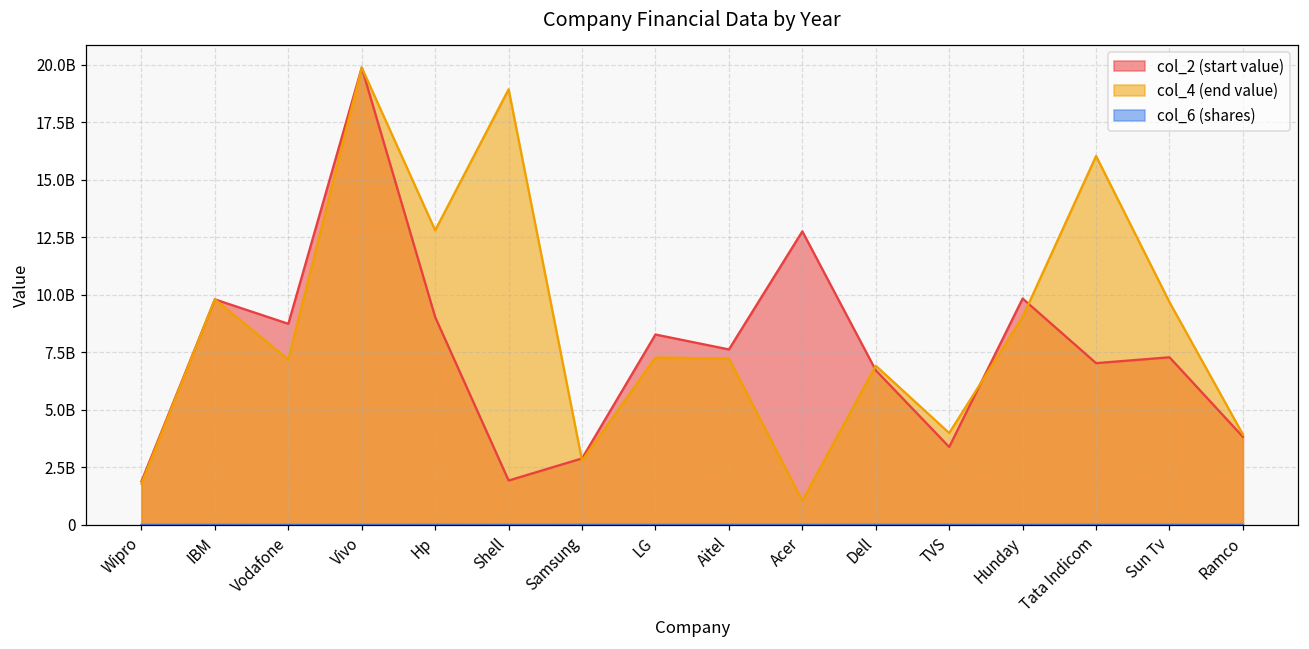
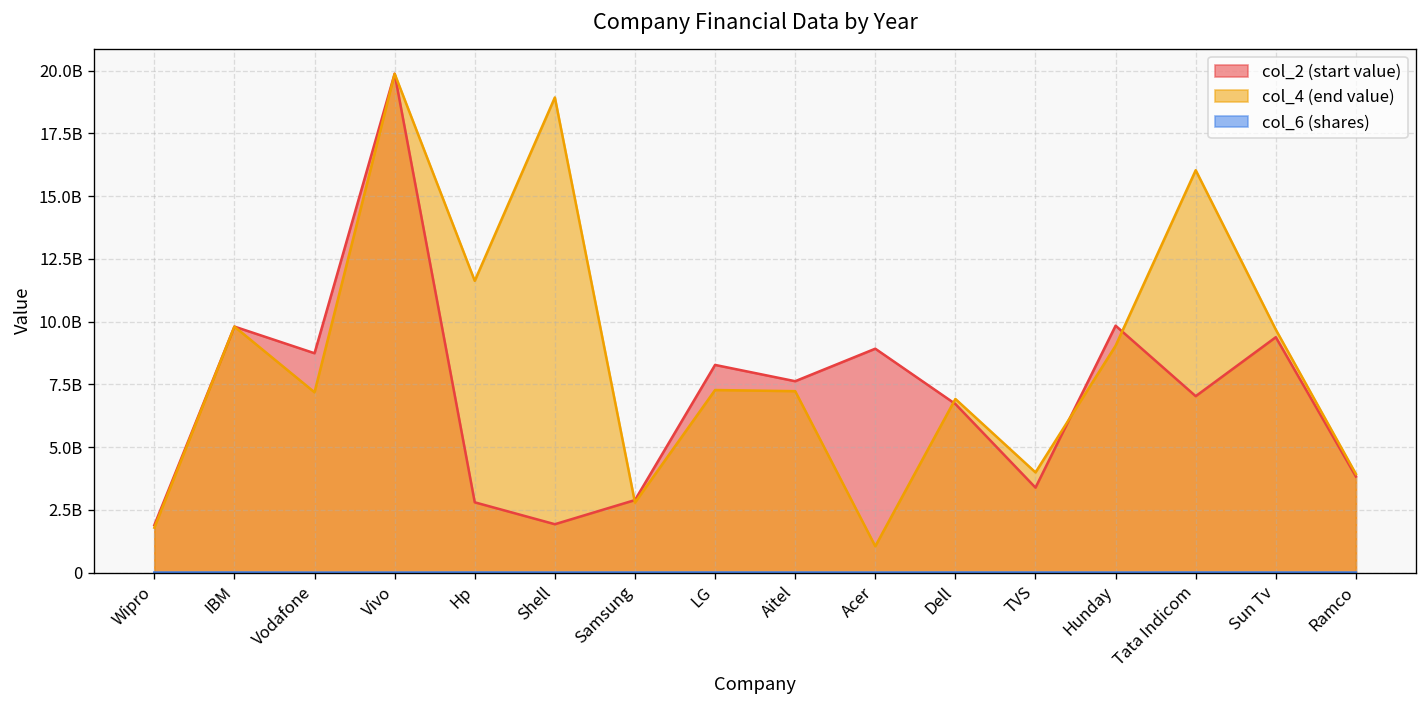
col_2 (start value), Hp: 9000000000 -> 2800000000
col_4 (end value), Hp: 12800000000 -> 11600000000
col_2 (start value), Acer: 12800000000 -> 8900000000
col_2 (start value), Sun Tv: 7300000000 -> 9400000000
